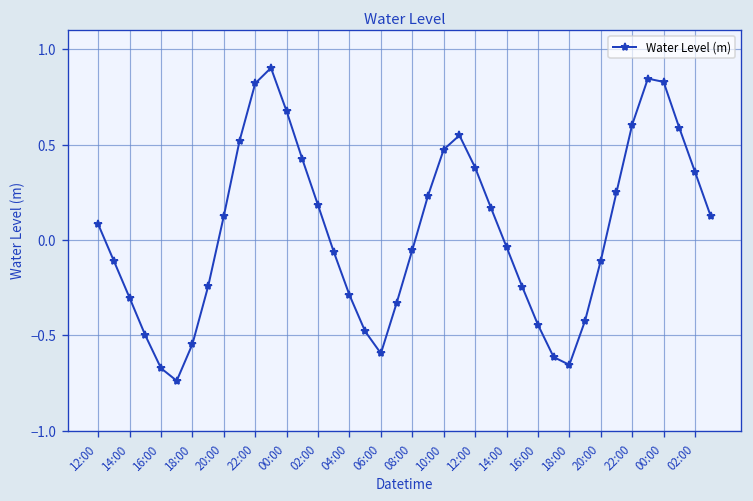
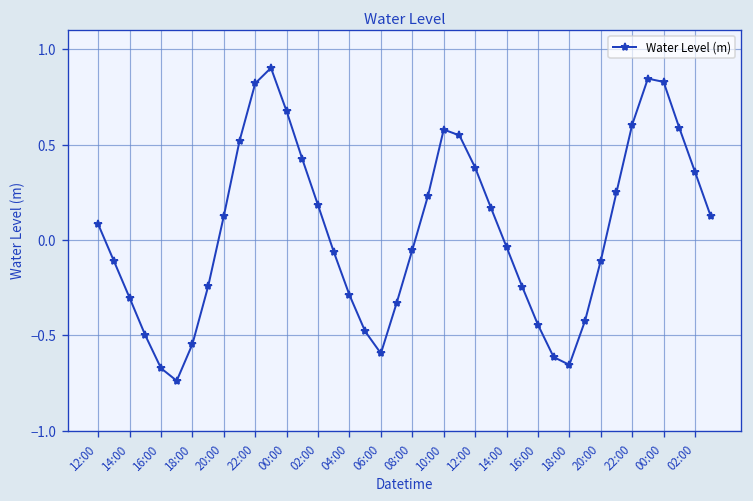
10:00: 0.48 -> 0.58
